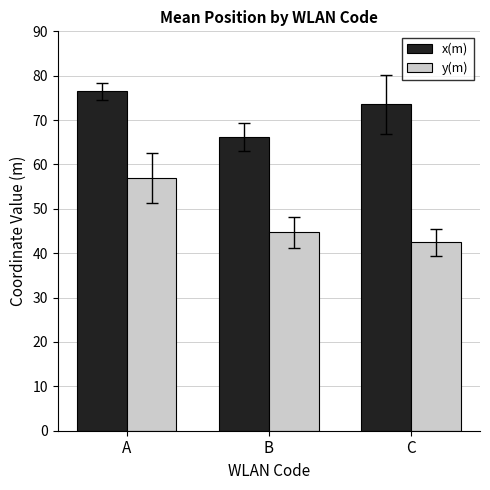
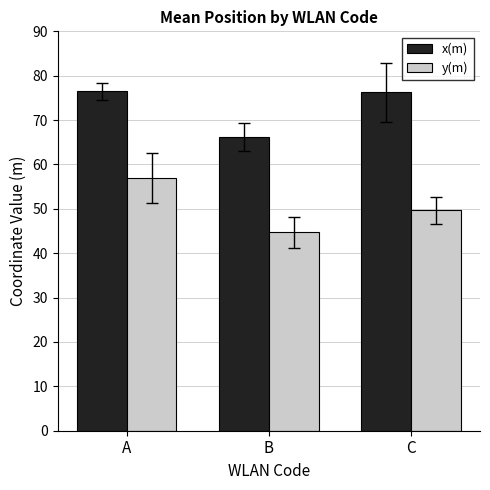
x(m), C: 74 -> 76
y(m), C: 42 -> 50
